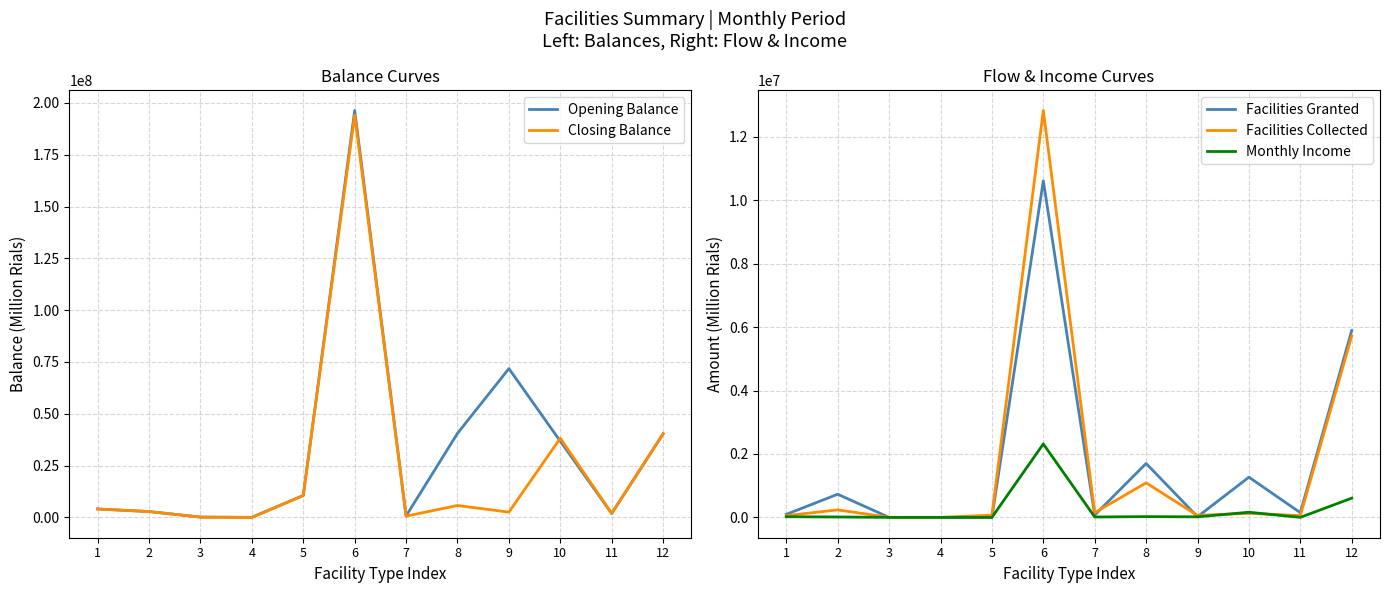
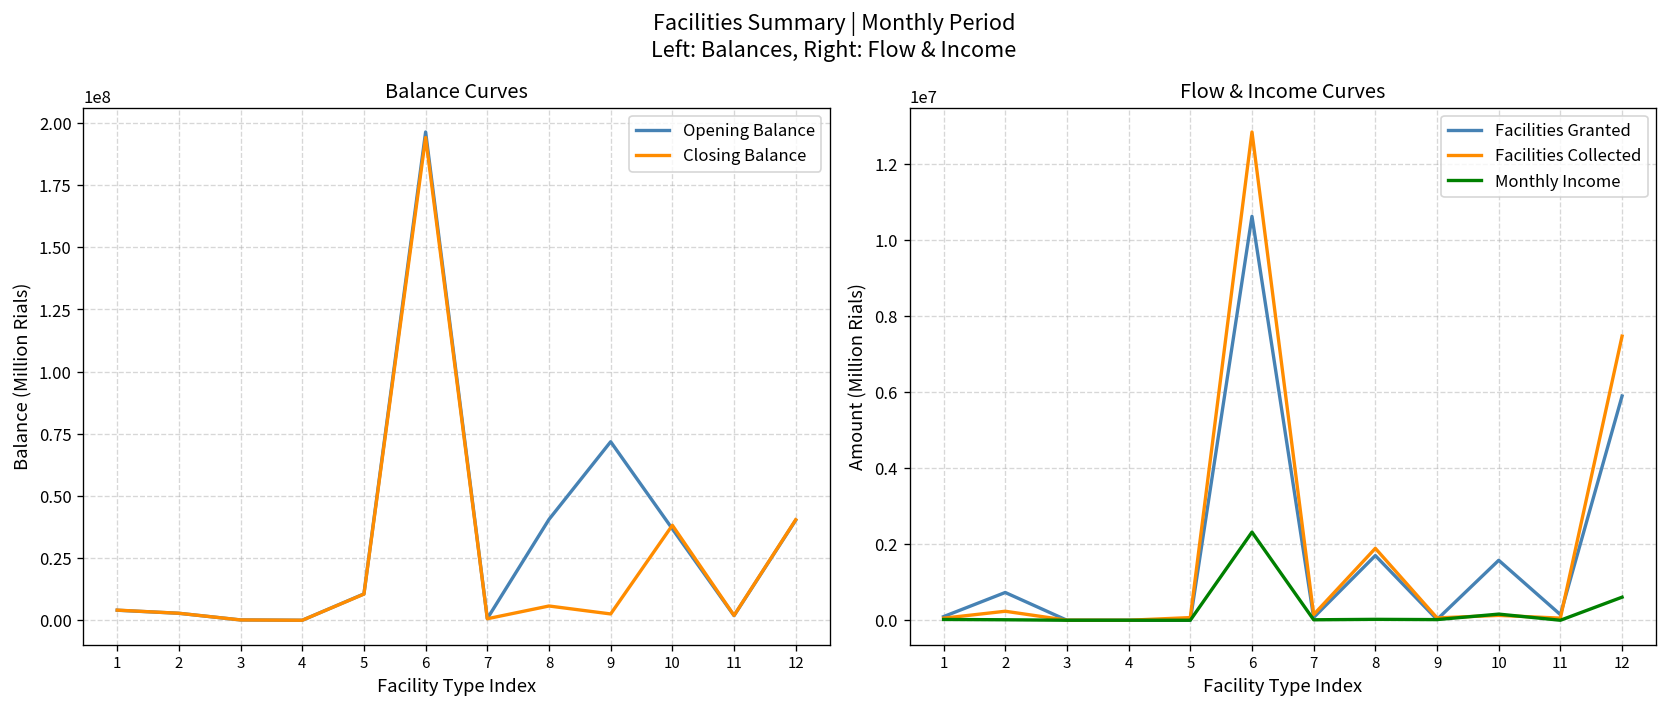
Flow & Income Curves, Facilities Collected, 8: 1100000 -> 1900000
Flow & Income Curves, Facilities Granted, 10: 1300000 -> 1600000
Flow & Income Curves, Facilities Collected, 12: 5700000 -> 7500000
